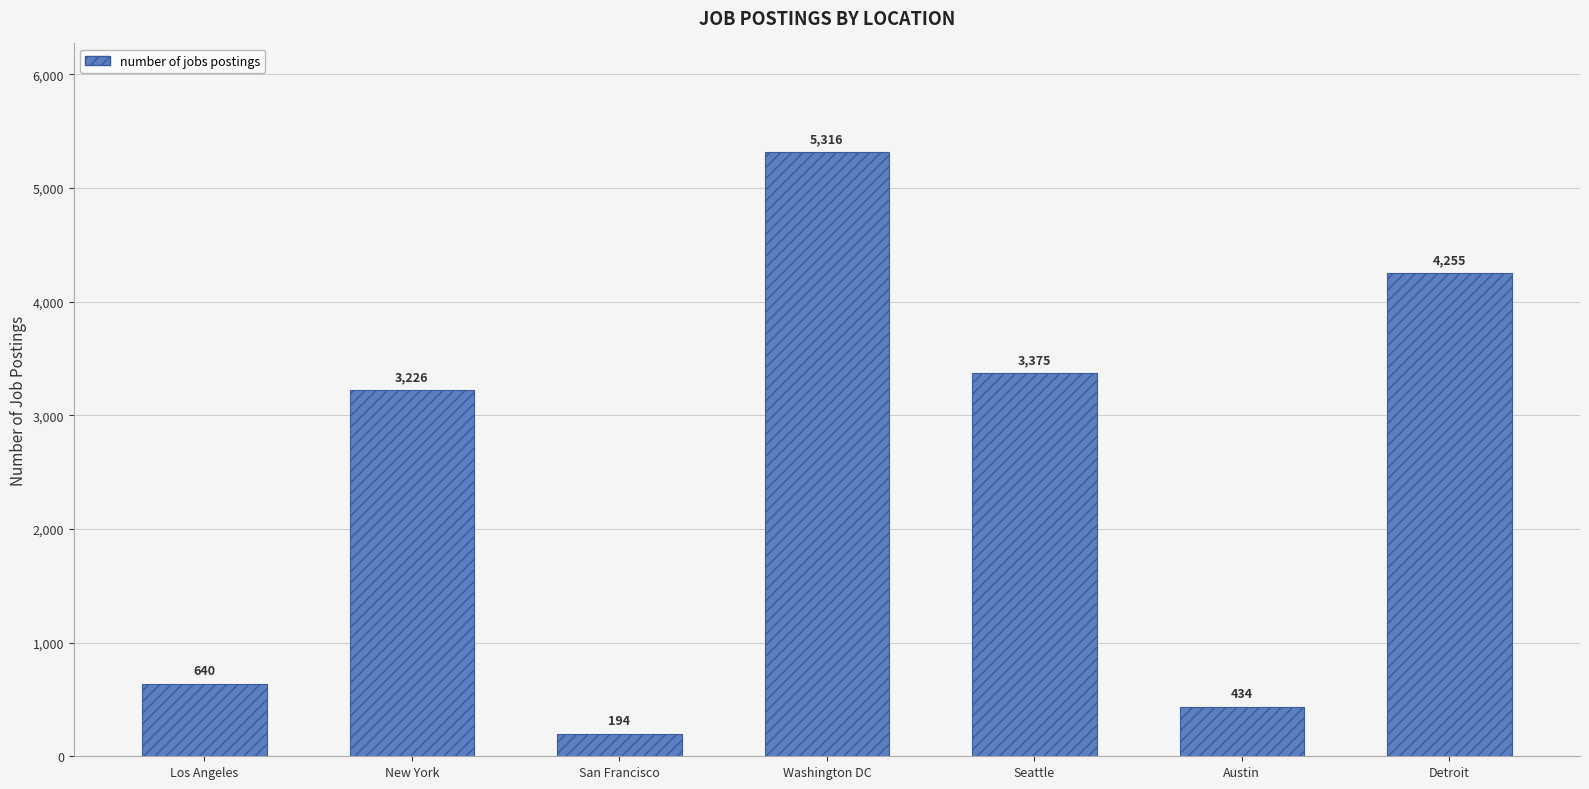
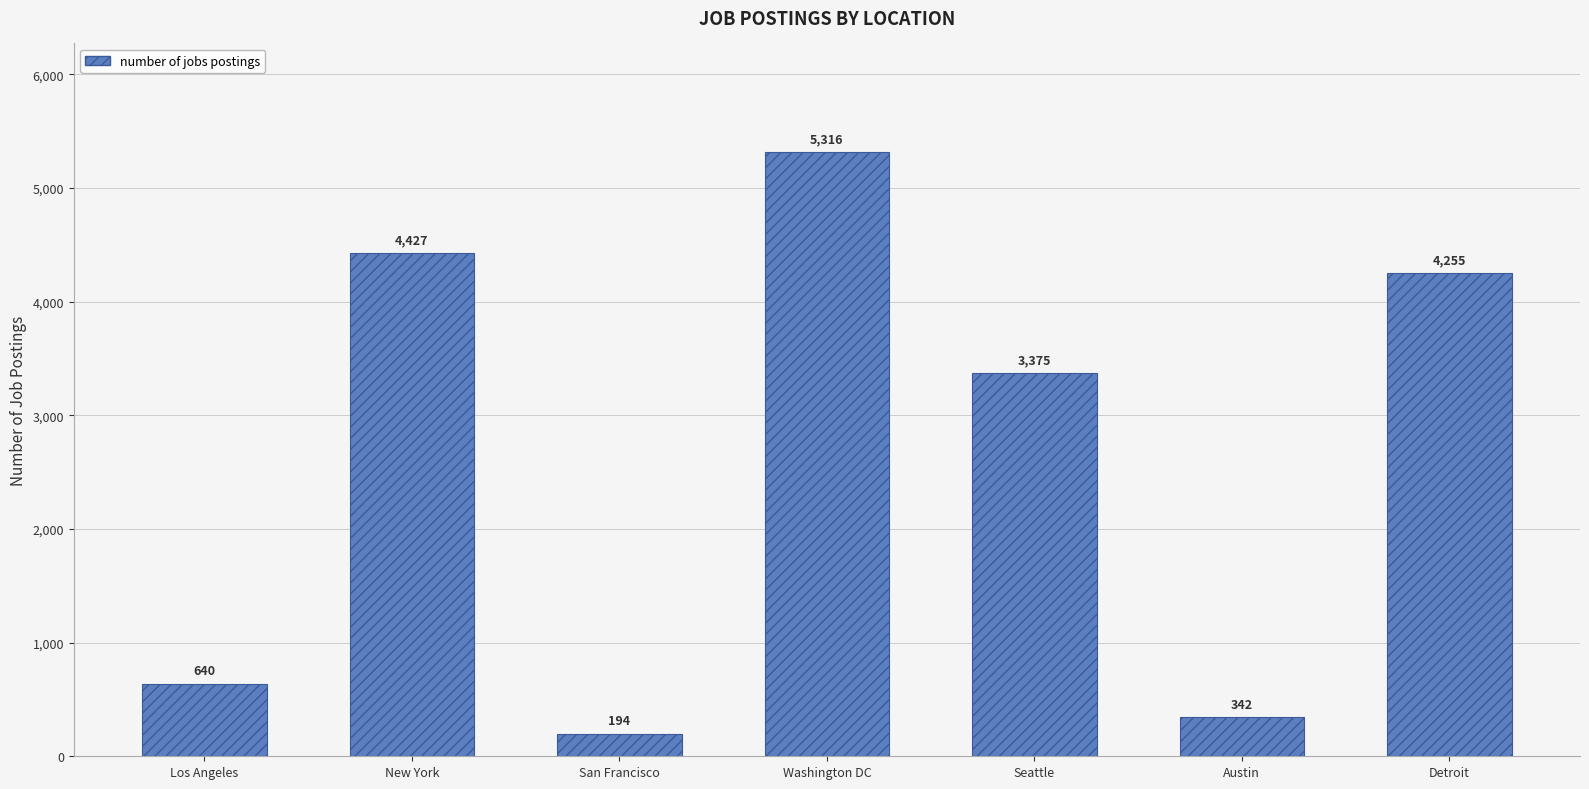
New York: 3,226 -> 4,427
Austin: 434 -> 342
